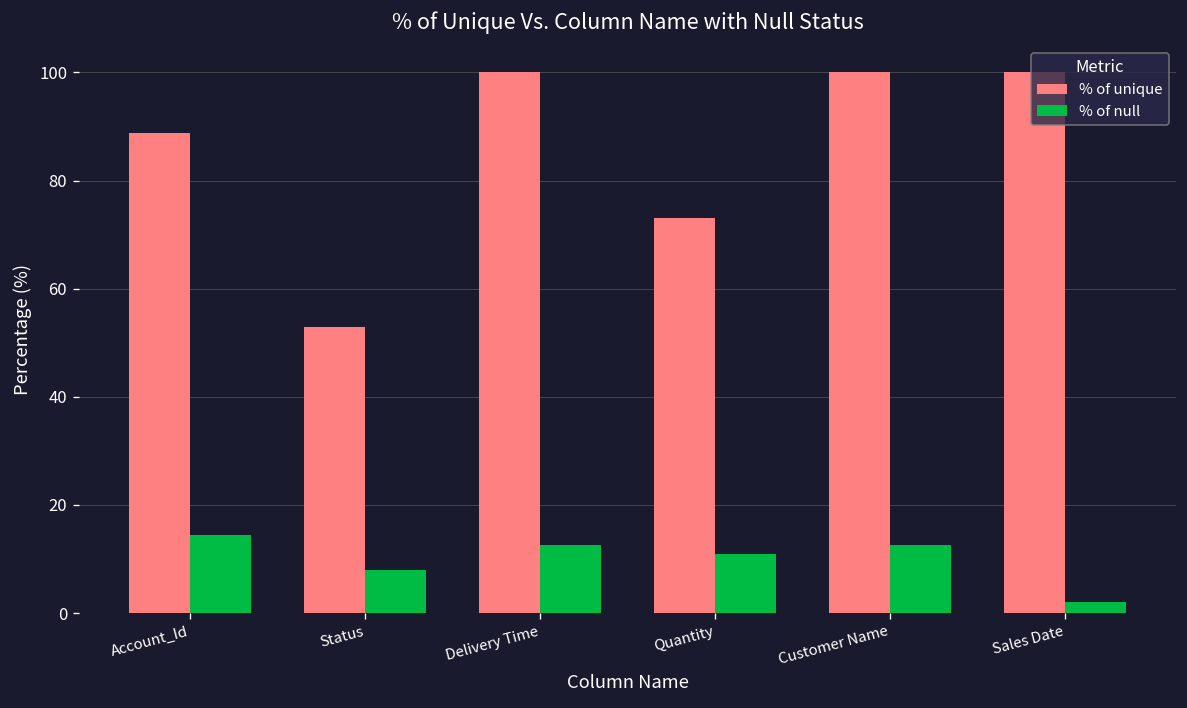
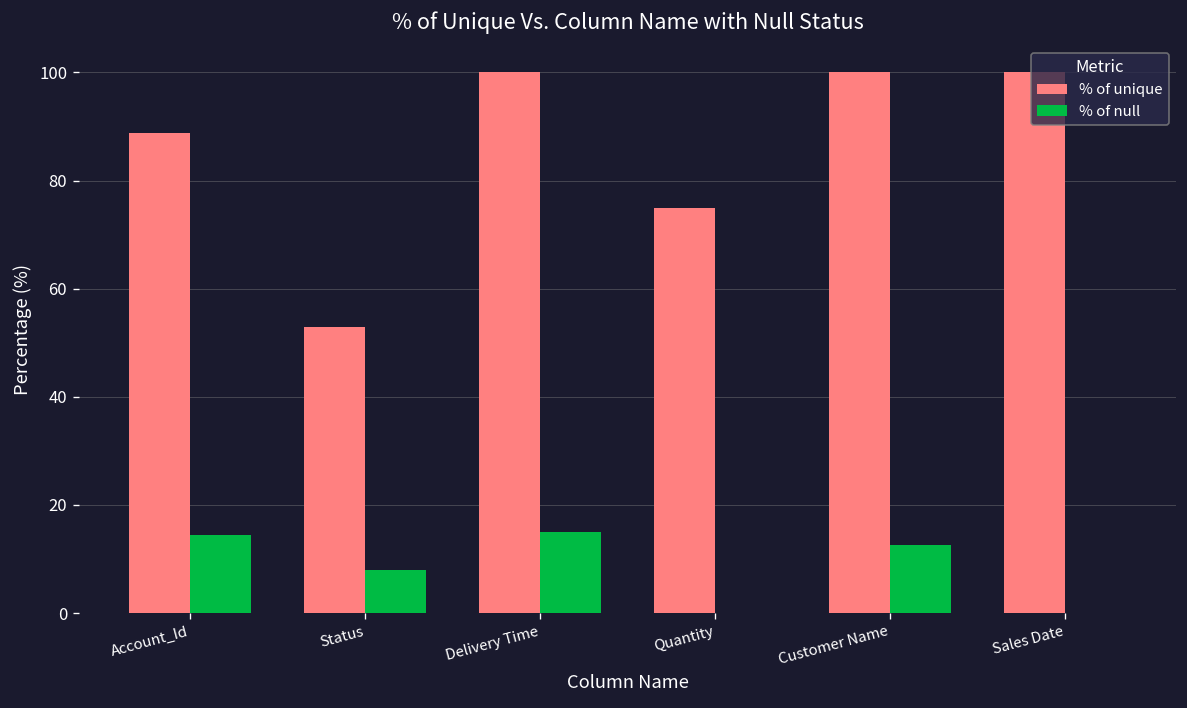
% of null, Delivery Time: 13 -> 15
% of unique, Quantity: 73 -> 75
% of null, Quantity: 11 -> 0
% of null, Sales Date: 2 -> 0
